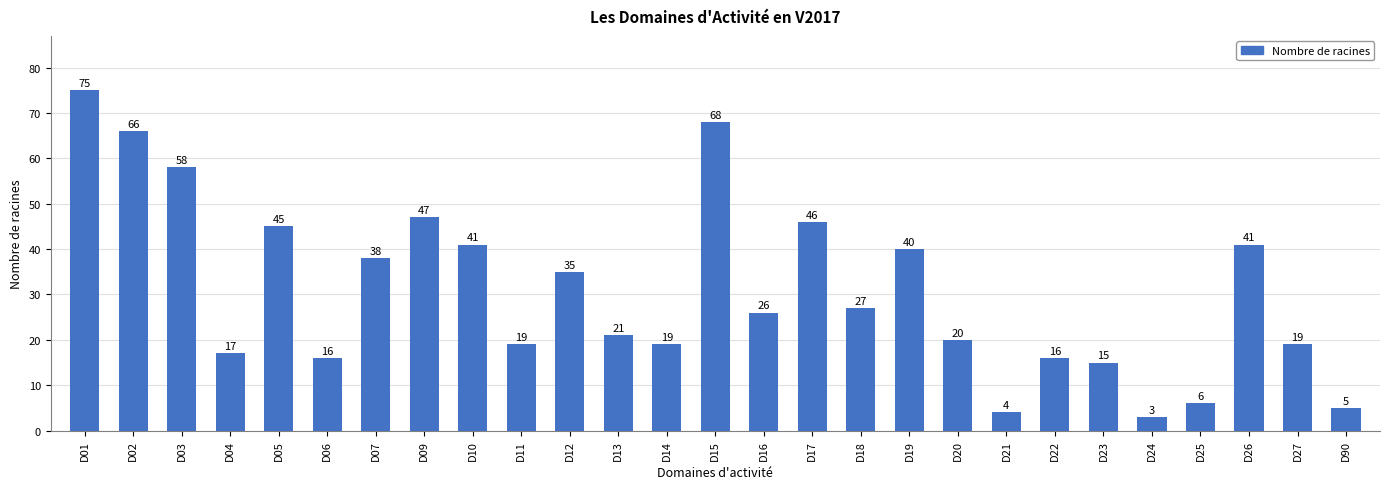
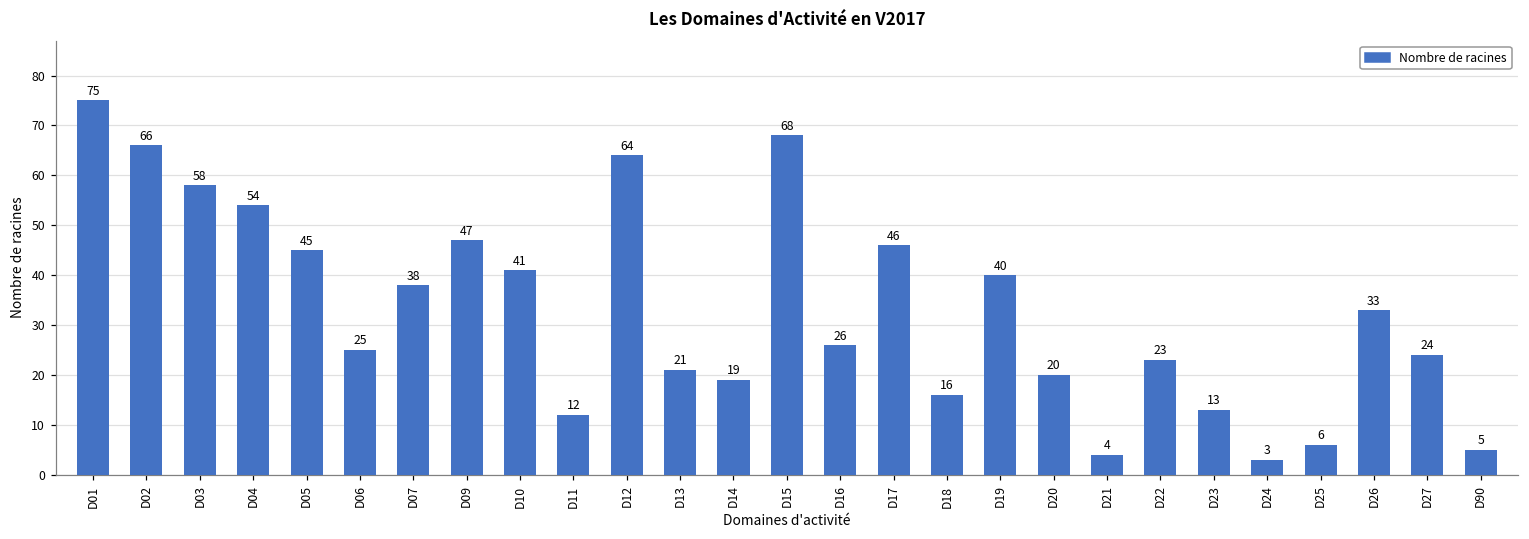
D04: 17 -> 54
D06: 16 -> 25
D11: 19 -> 12
D12: 35 -> 64
D18: 27 -> 16
D22: 16 -> 23
D23: 15 -> 13
D26: 41 -> 33
D27: 19 -> 24
